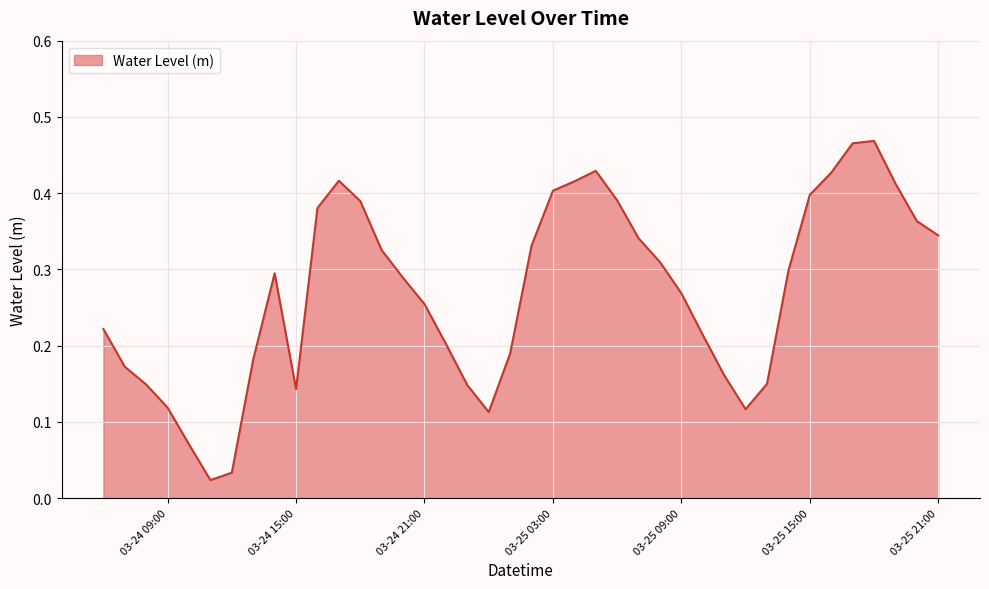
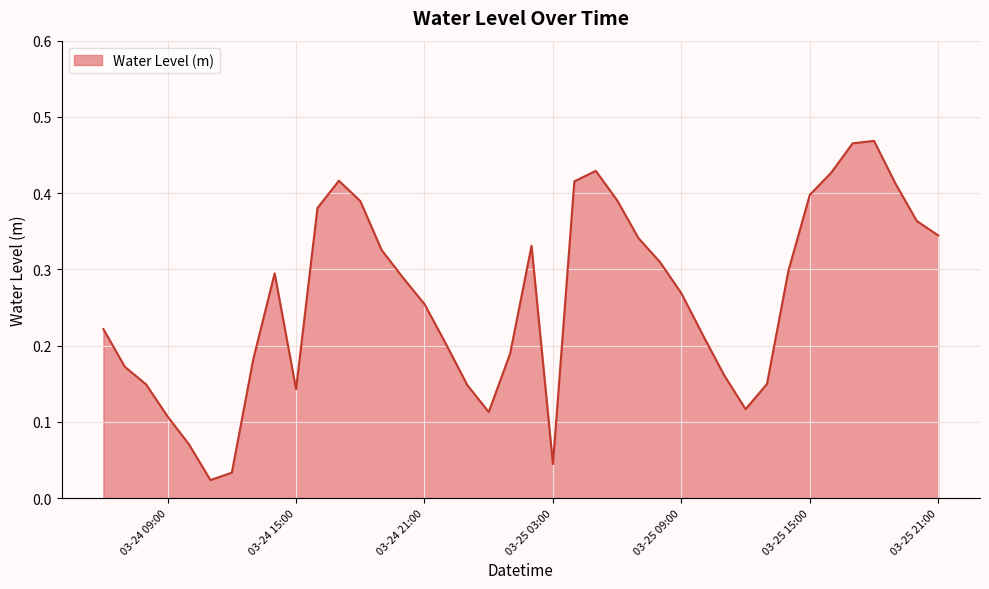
03-24 09:00: 0.12 -> 0.11
03-25 03:00: 0.40 -> 0.04
